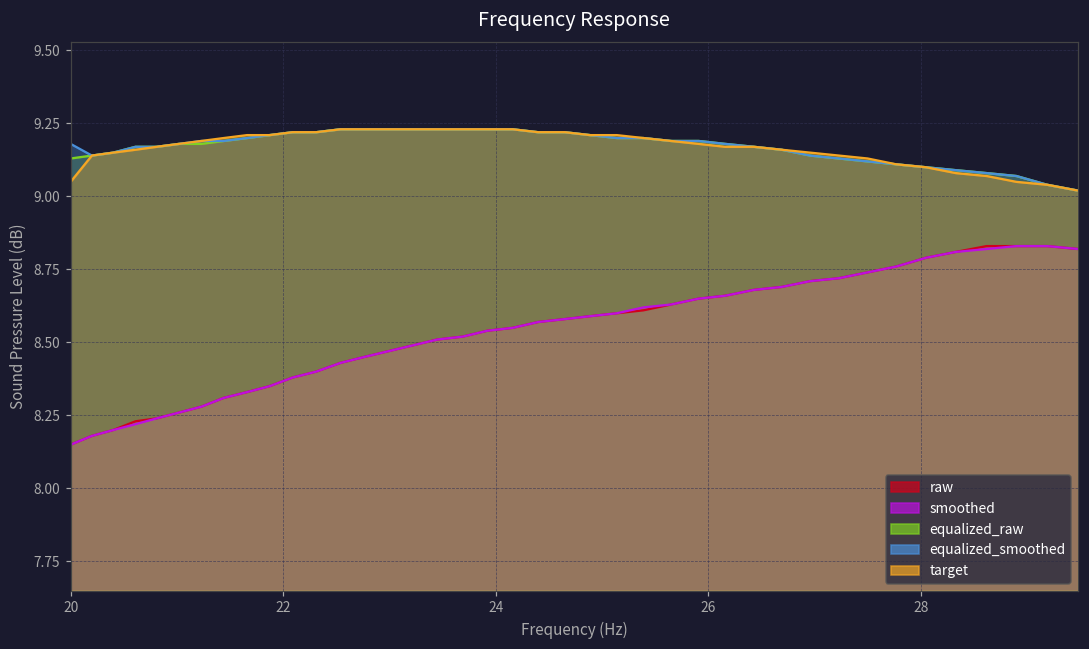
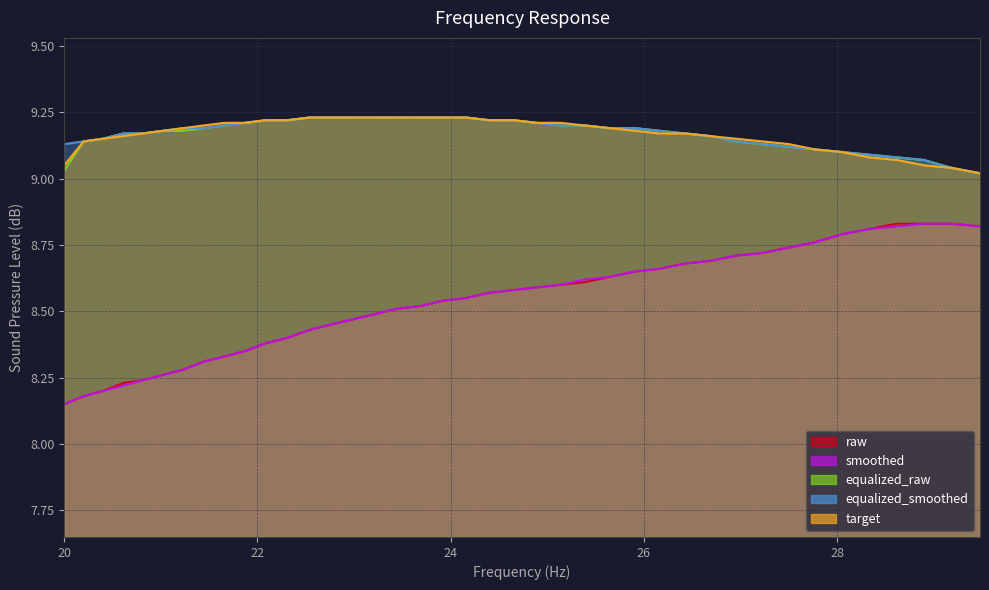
equalized_raw, 20: 9.13 -> 9.03
equalized_smoothed, 20: 9.18 -> 9.13
